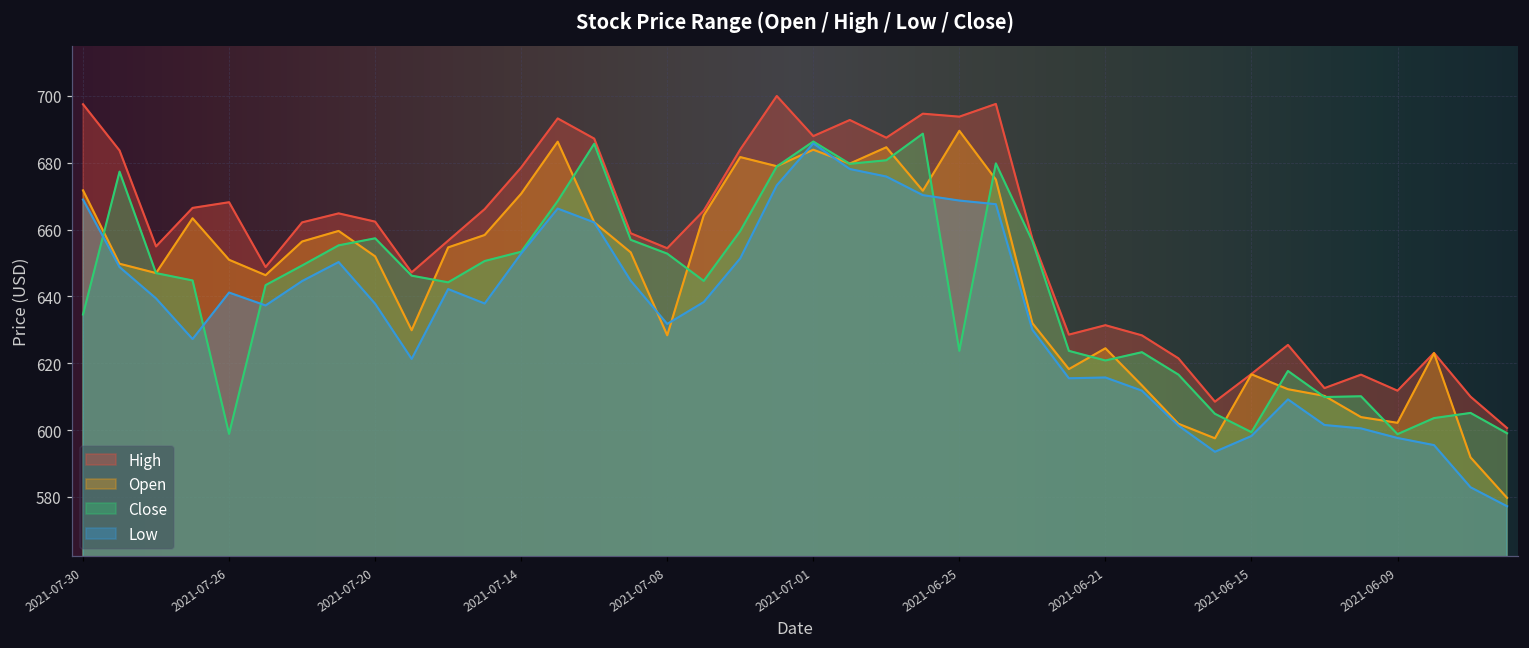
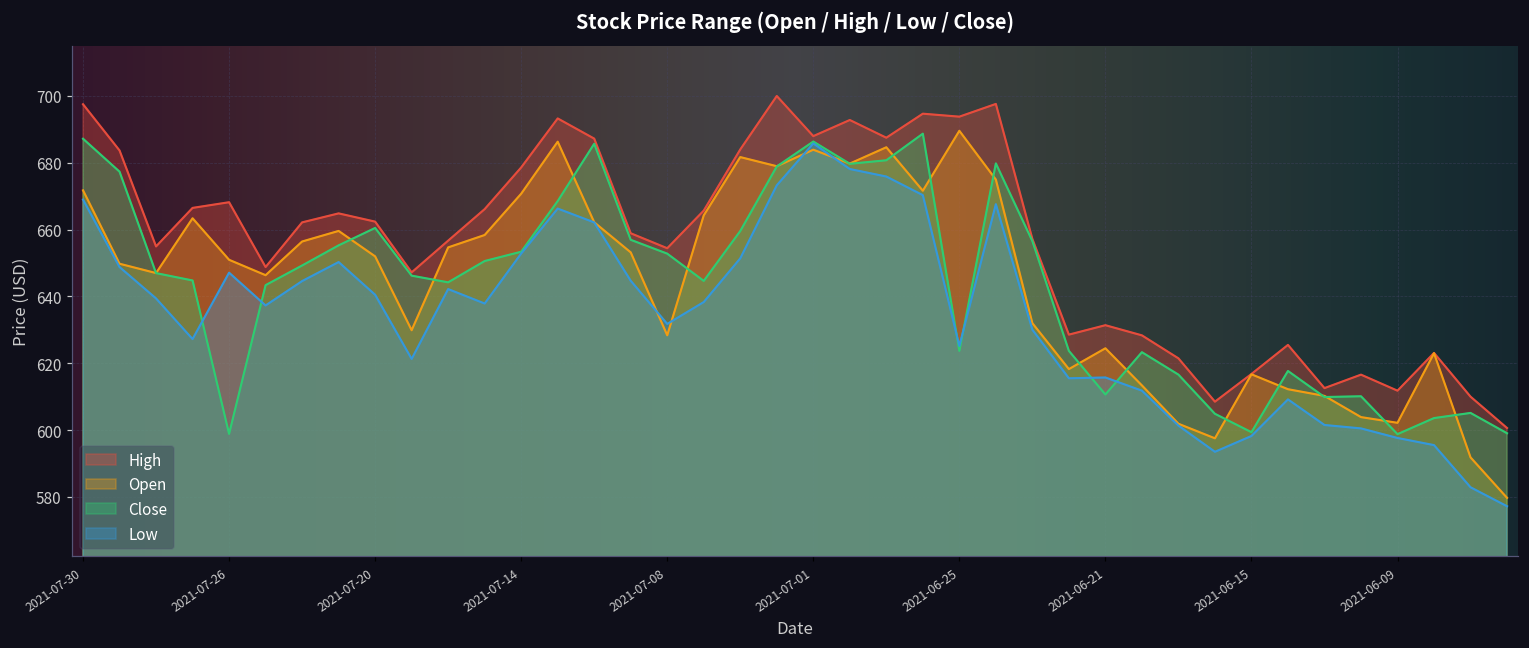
Close, 2021-07-30: 635 -> 687
Low, 2021-07-26: 641 -> 647
Close, 2021-07-20: 657 -> 661
Low, 2021-07-20: 638 -> 641
Low, 2021-06-25: 669 -> 625
Close, 2021-06-21: 621 -> 611
